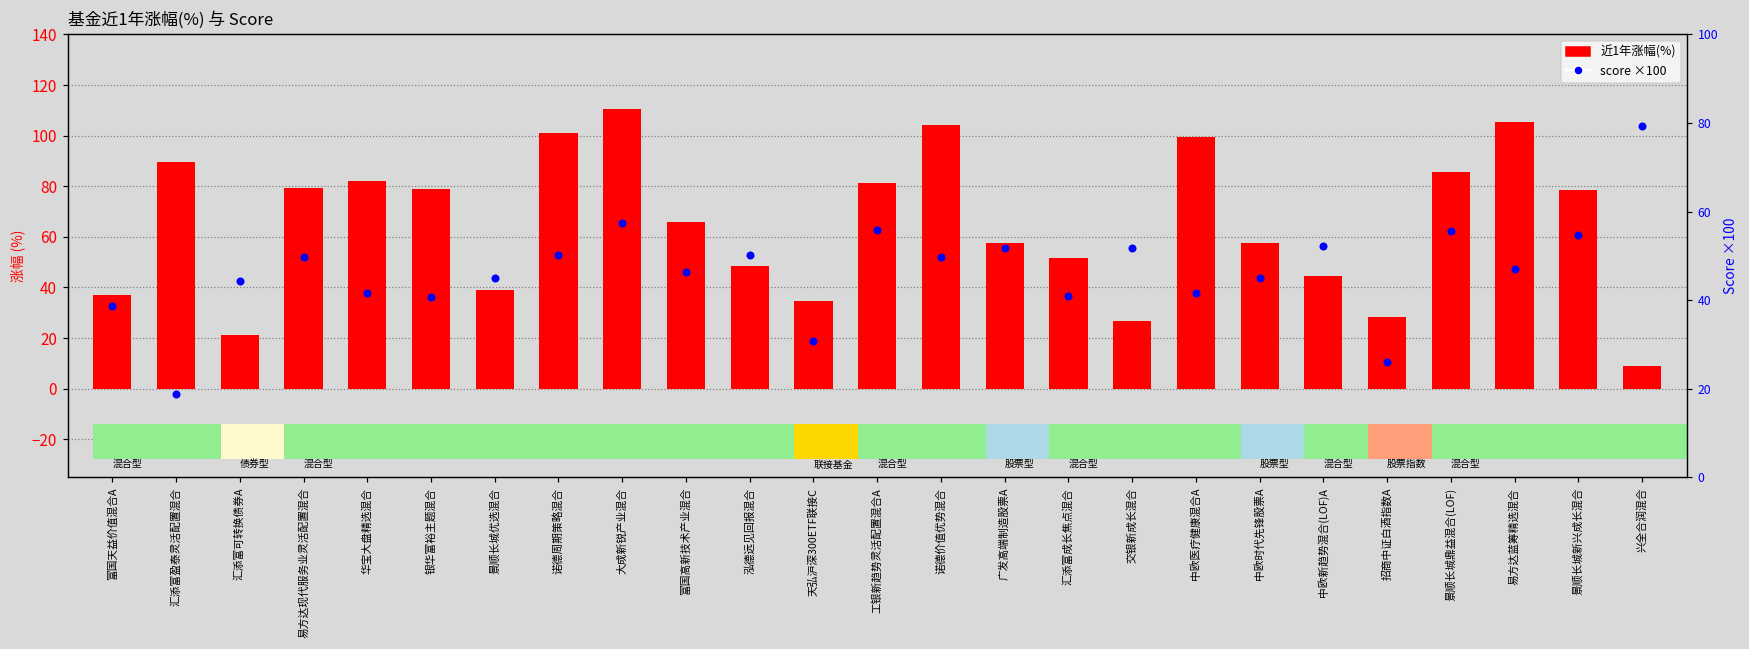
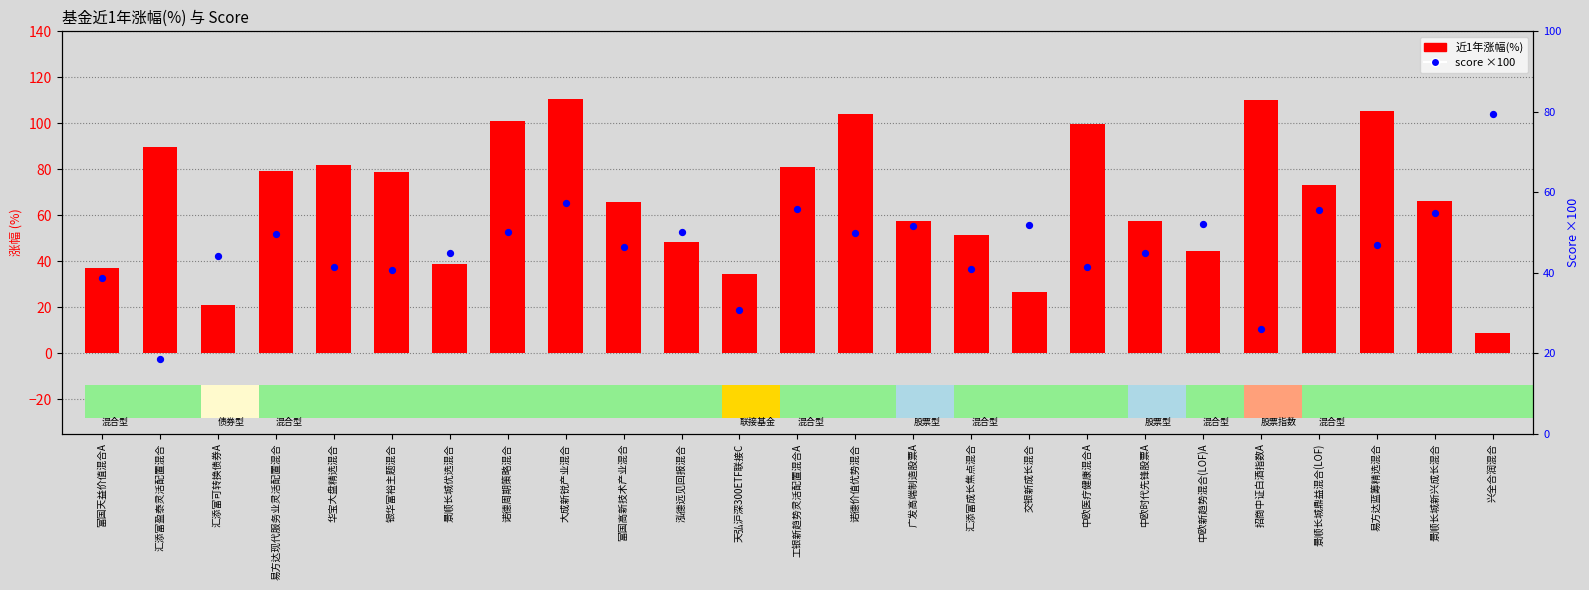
近1年涨幅(%), 招商中证白酒指数A: 28 -> 110
近1年涨幅(%), 景顺长城鼎益混合(LOF): 86 -> 73
近1年涨幅(%), 景顺长城新兴成长混合: 78 -> 66
